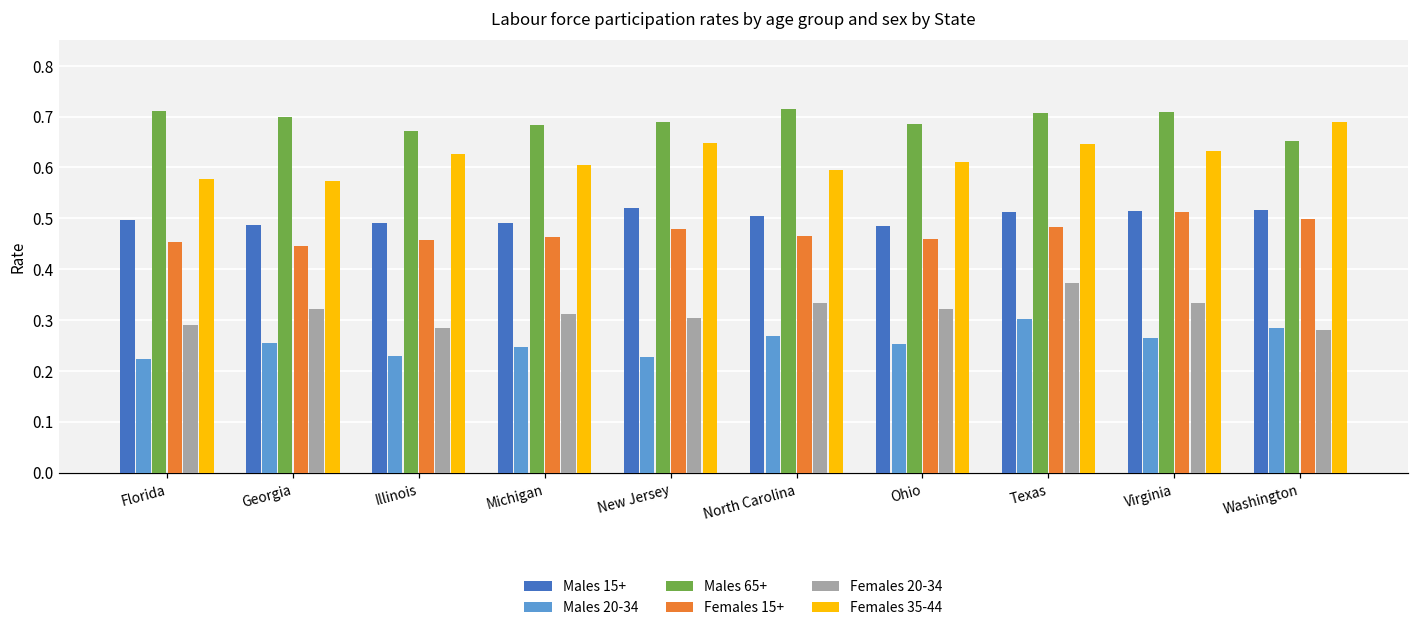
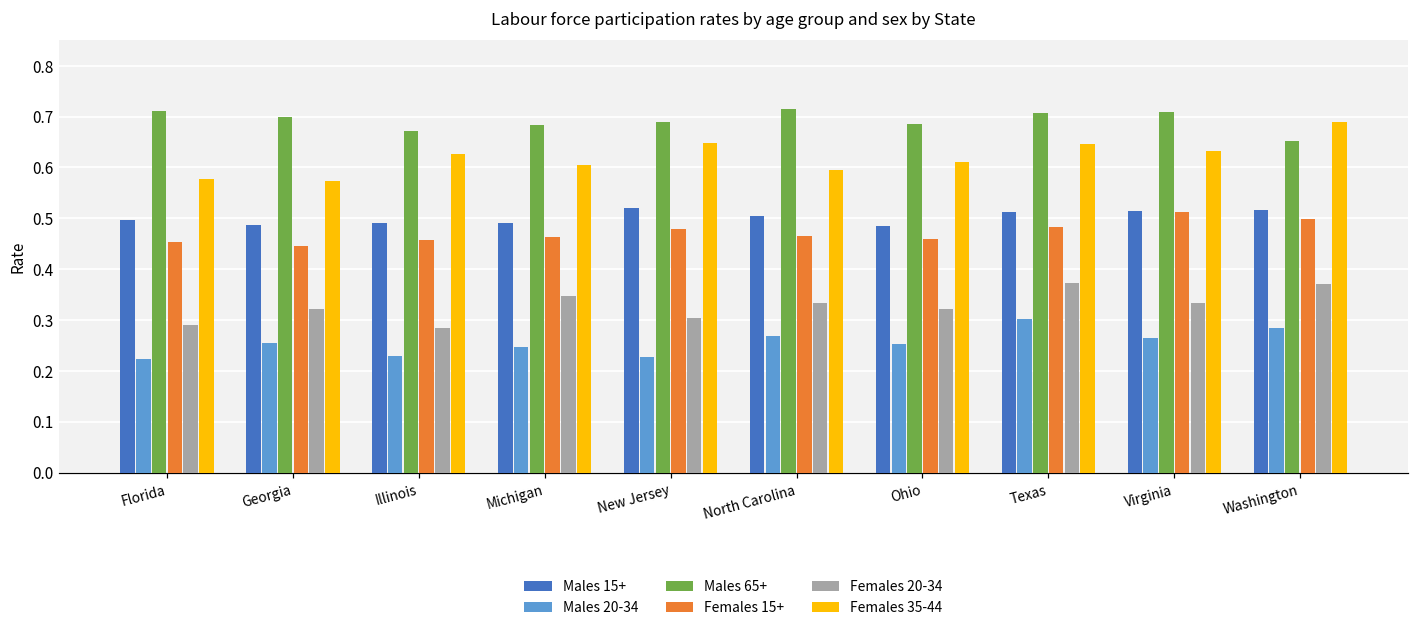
Females 20-34, Michigan: 0.31 -> 0.35
Females 20-34, Washington: 0.28 -> 0.37
